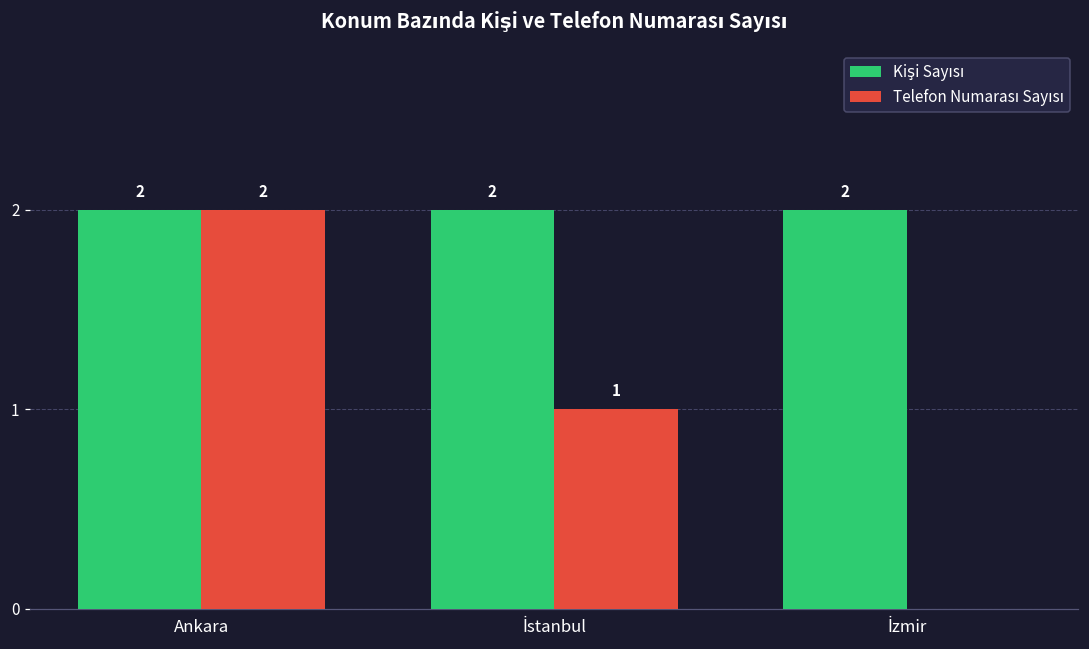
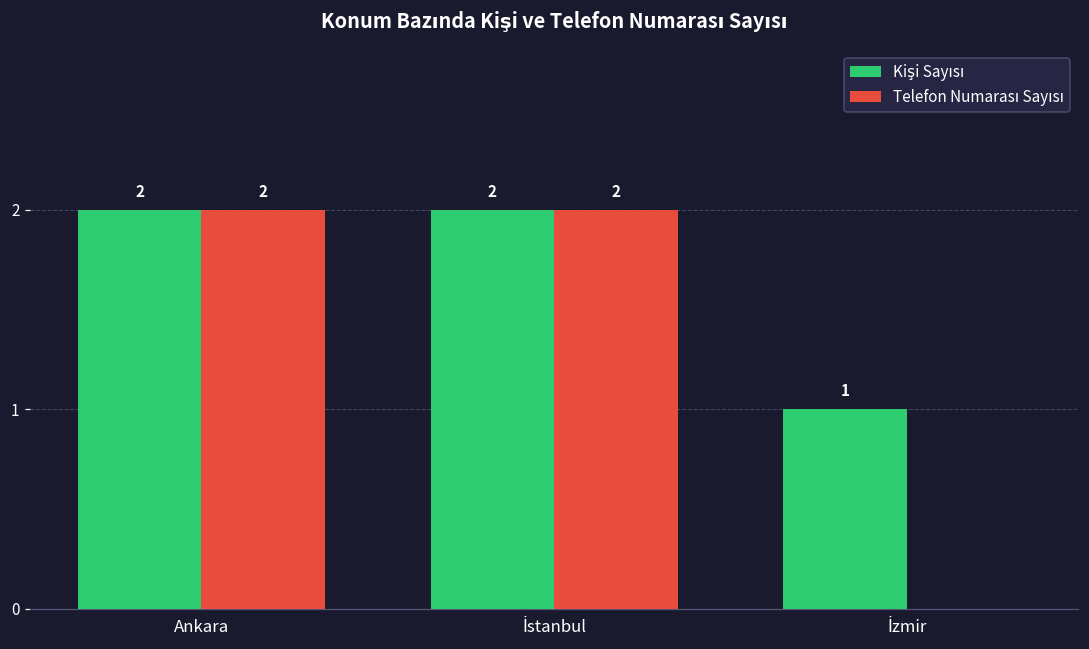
Telefon Numarası Sayısı, İstanbul: 1 -> 2
Kişi Sayısı, İzmir: 2 -> 1
